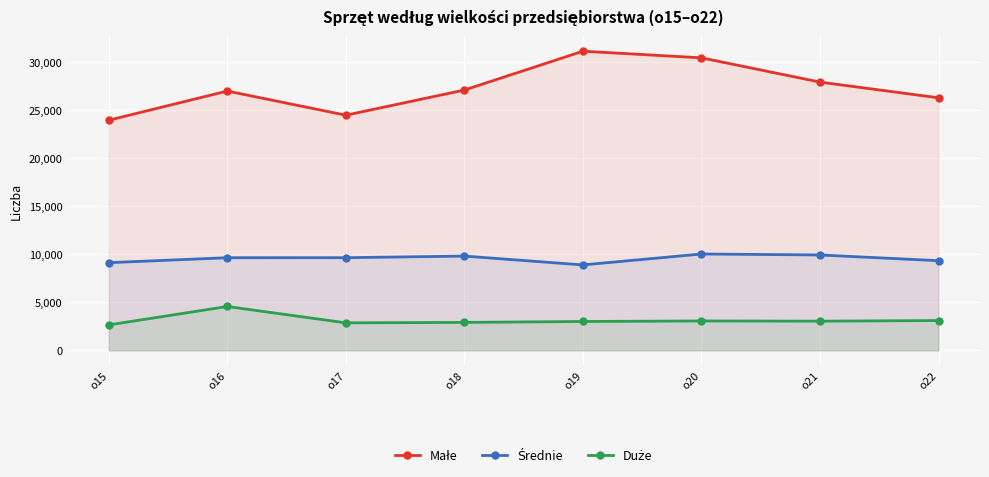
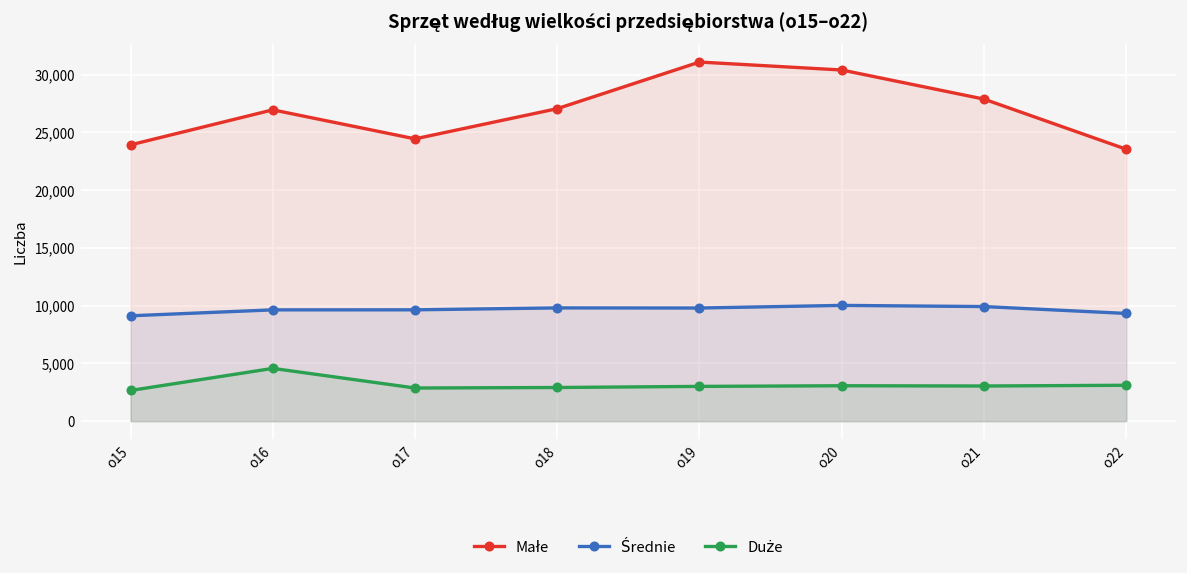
Średnie, o19: 9,000 -> 10,000
Małe, o22: 26,000 -> 24,000
